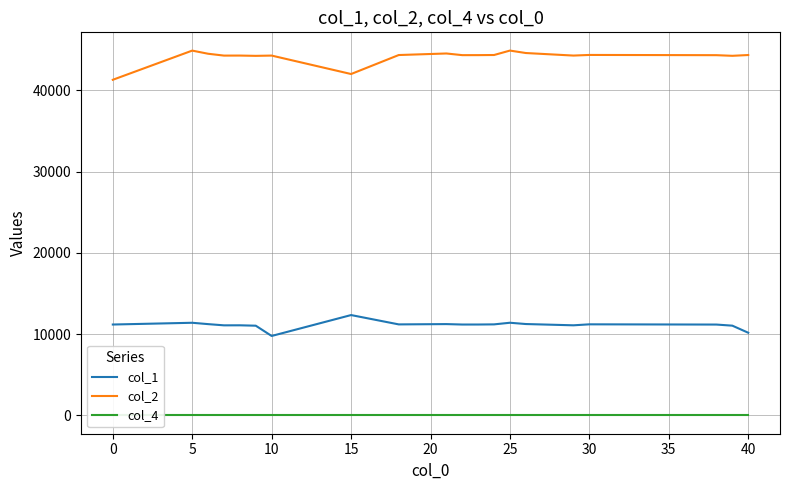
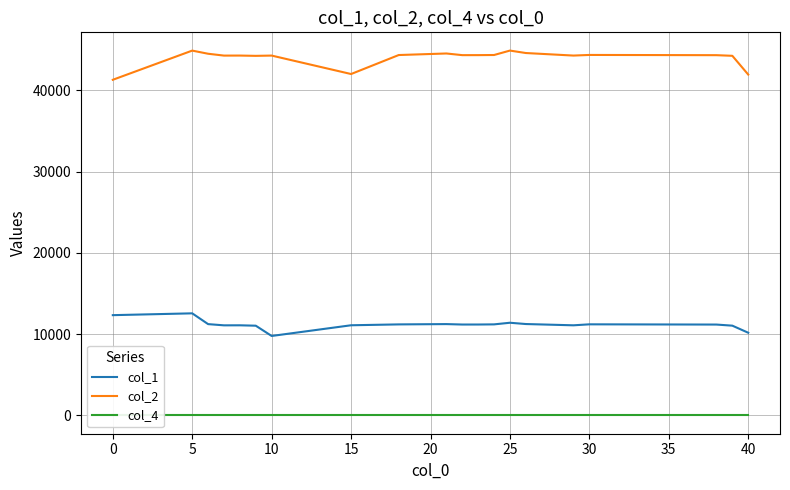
col_1, 0: 11000 -> 12000
col_1, 5: 11000 -> 13000
col_1, 15: 12000 -> 11000
col_2, 40: 44000 -> 42000
